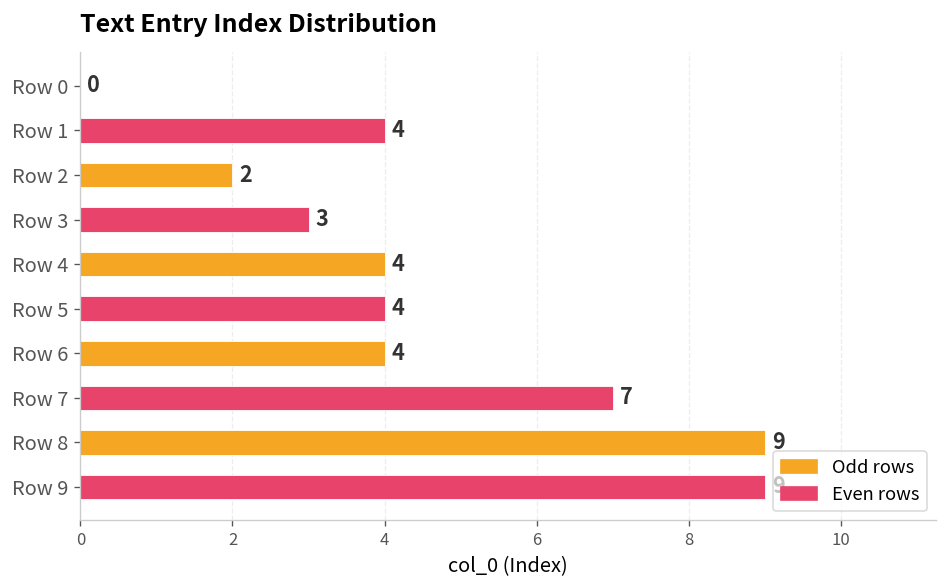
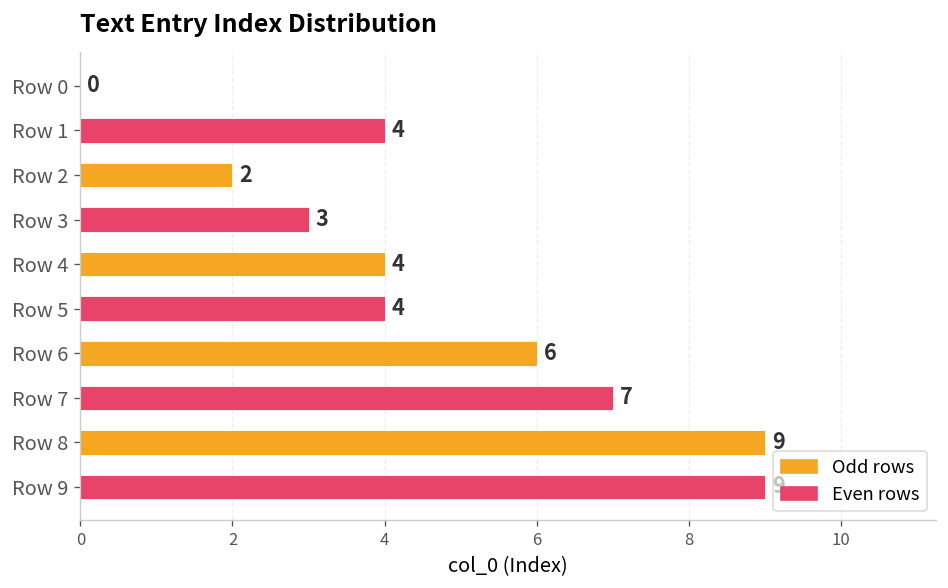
Row 6: 4 -> 6
